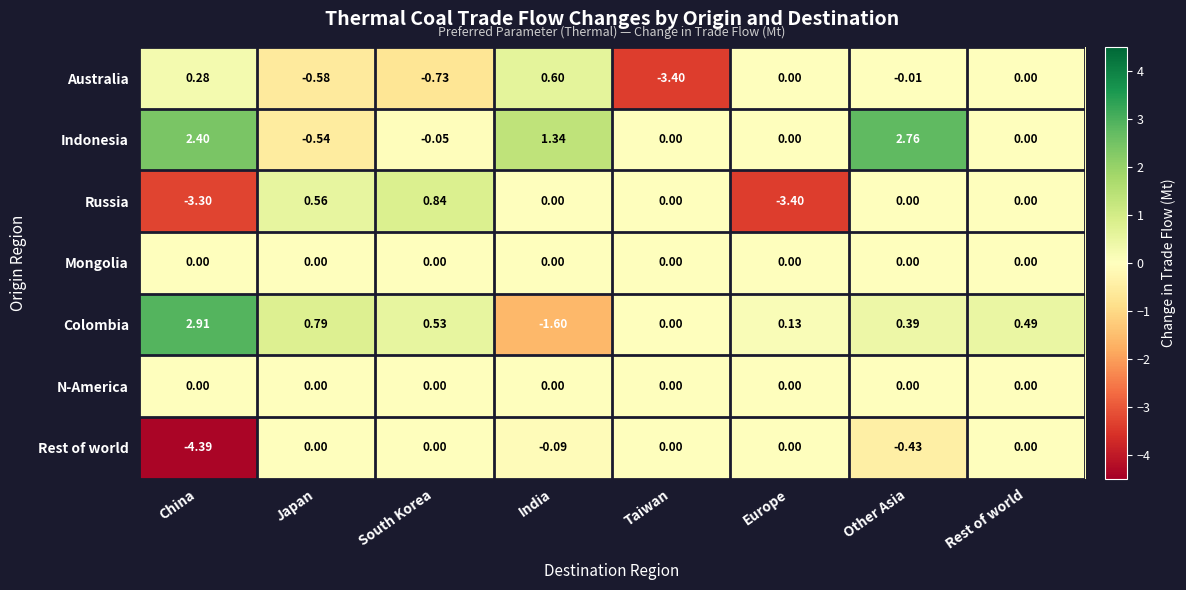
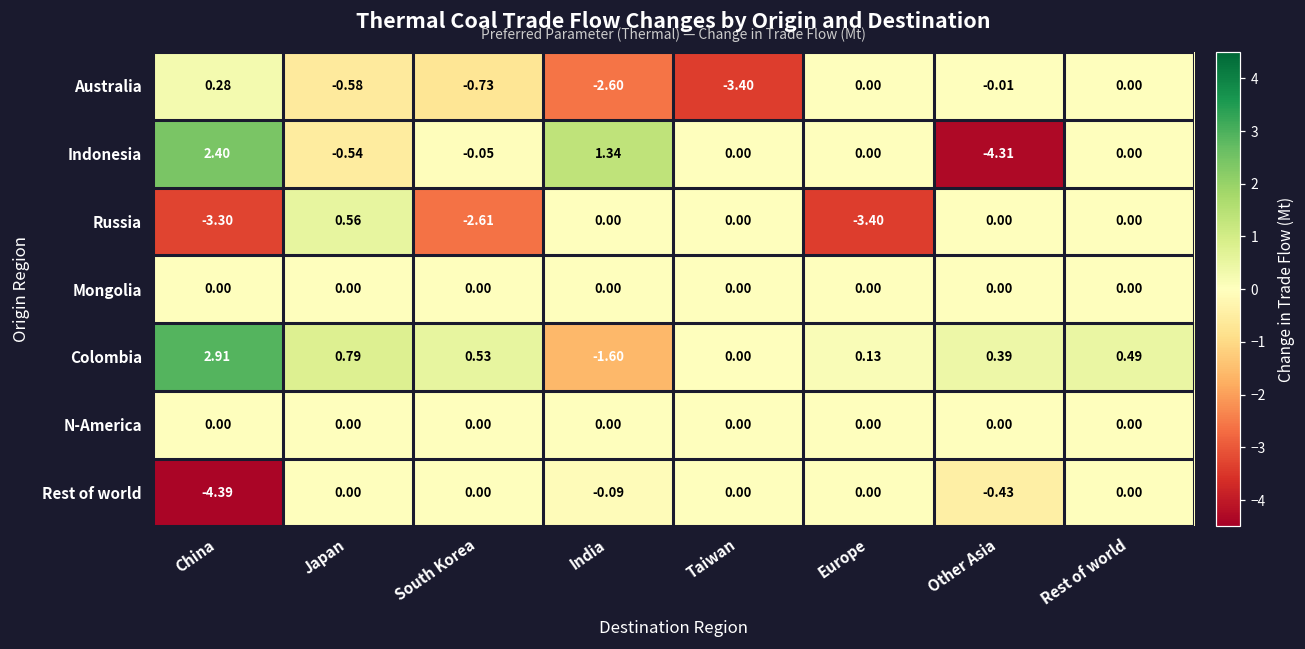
Australia, India: 0.60 -> -2.60
Indonesia, Other Asia: 2.76 -> -4.31
Russia, South Korea: 0.84 -> -2.61
